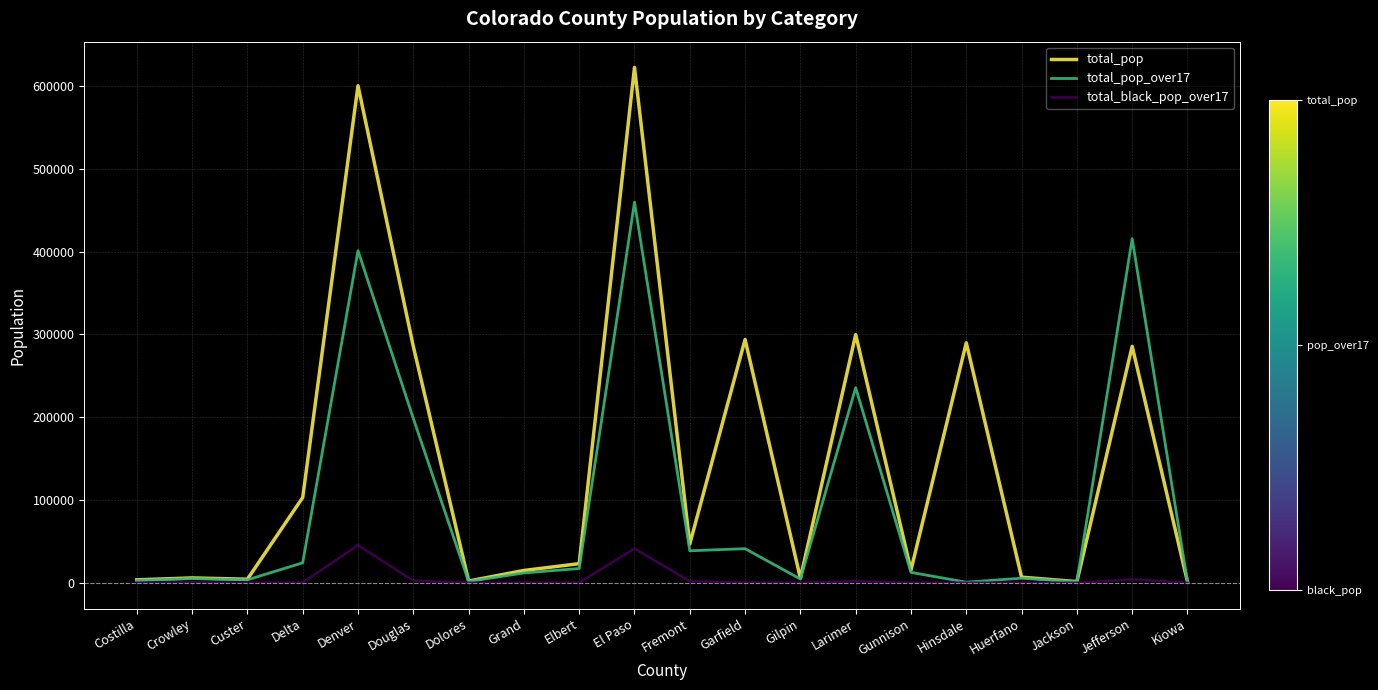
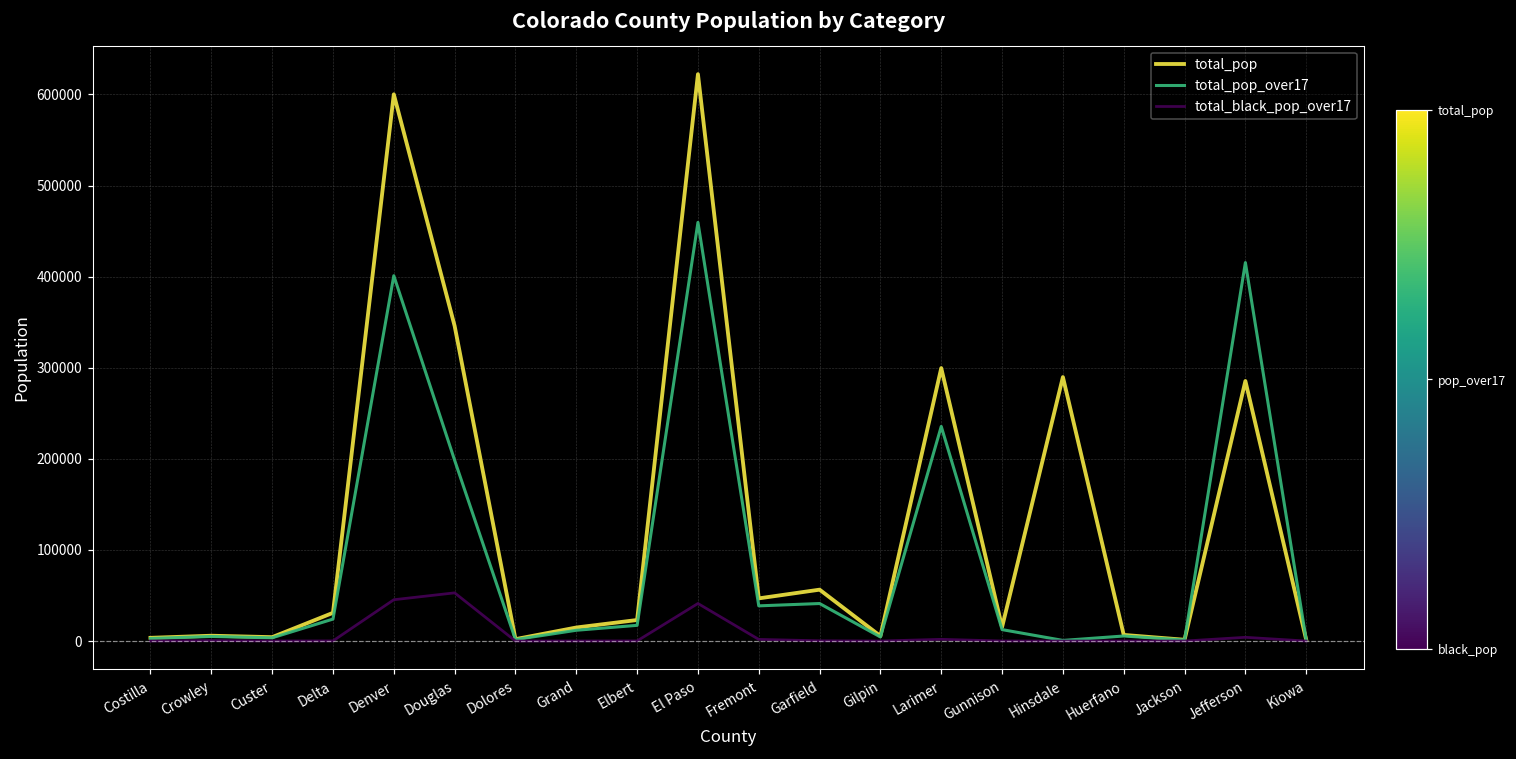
total_pop, Delta: 100000 -> 30000
total_pop, Douglas: 290000 -> 350000
total_black_pop_over17, Douglas: 0 -> 50000
total_pop, Garfield: 290000 -> 60000
